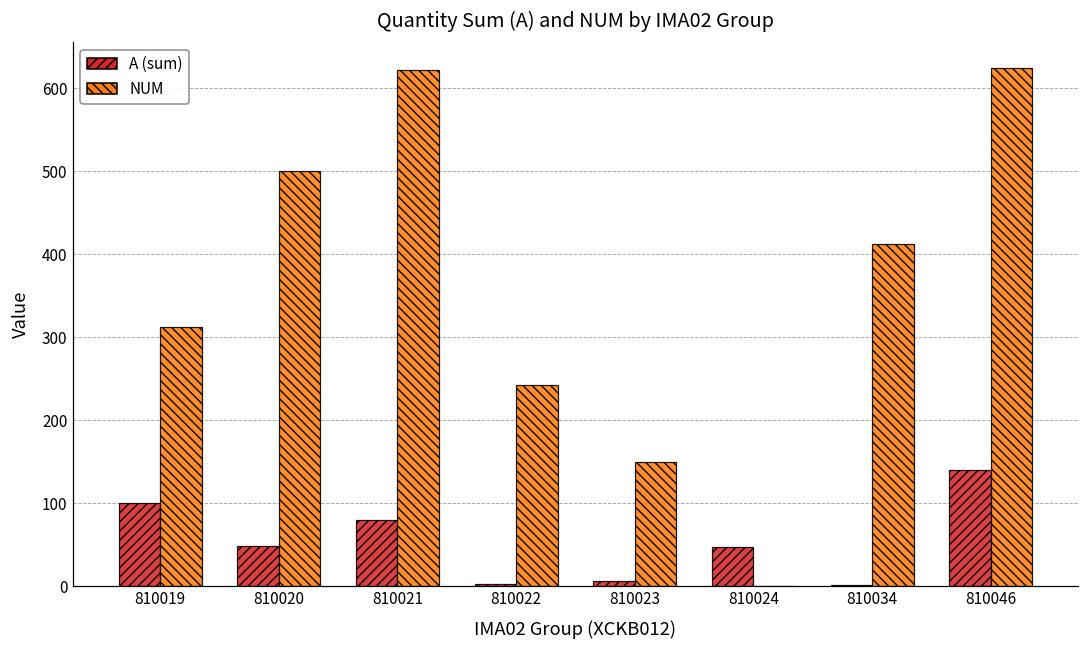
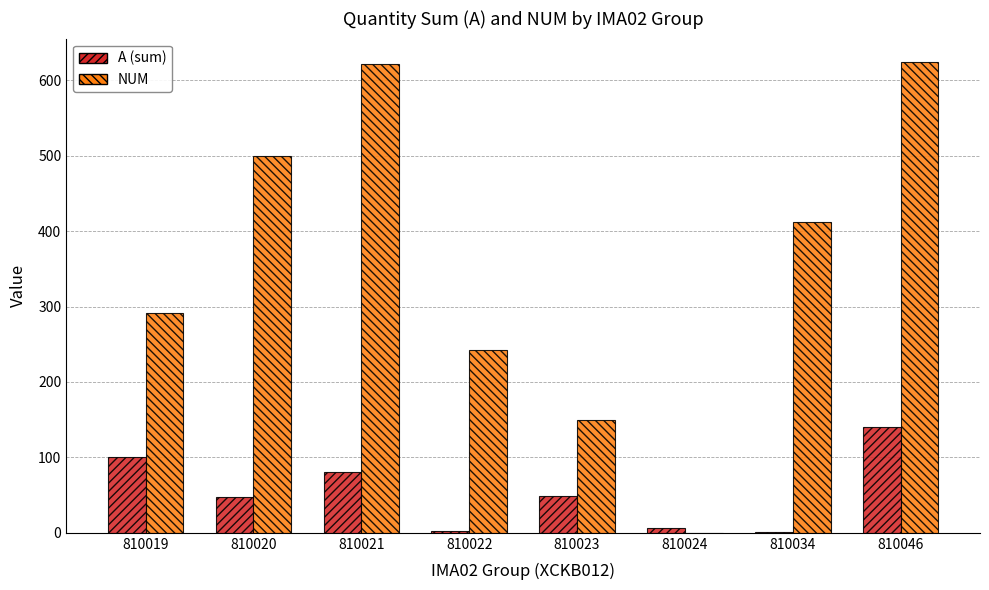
NUM, 810019: 310 -> 290
A (sum), 810023: 10 -> 50
A (sum), 810024: 50 -> 10
